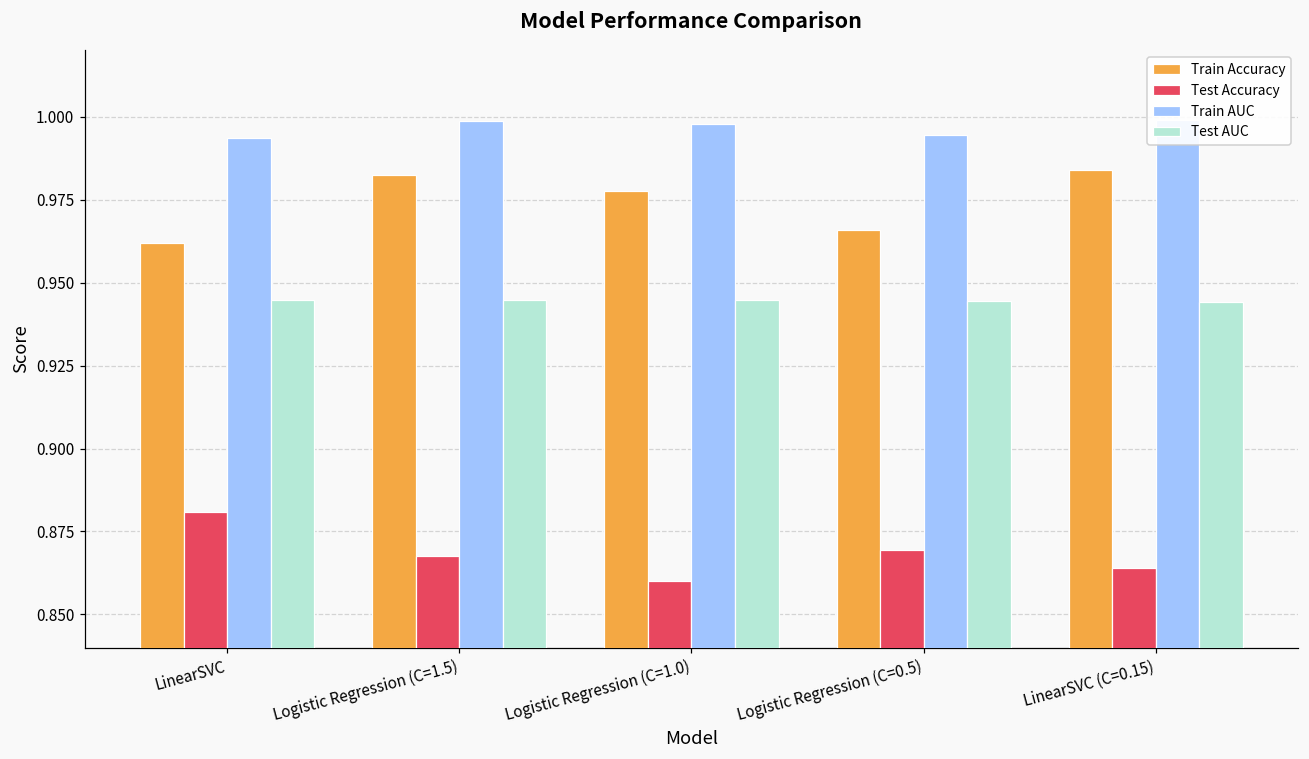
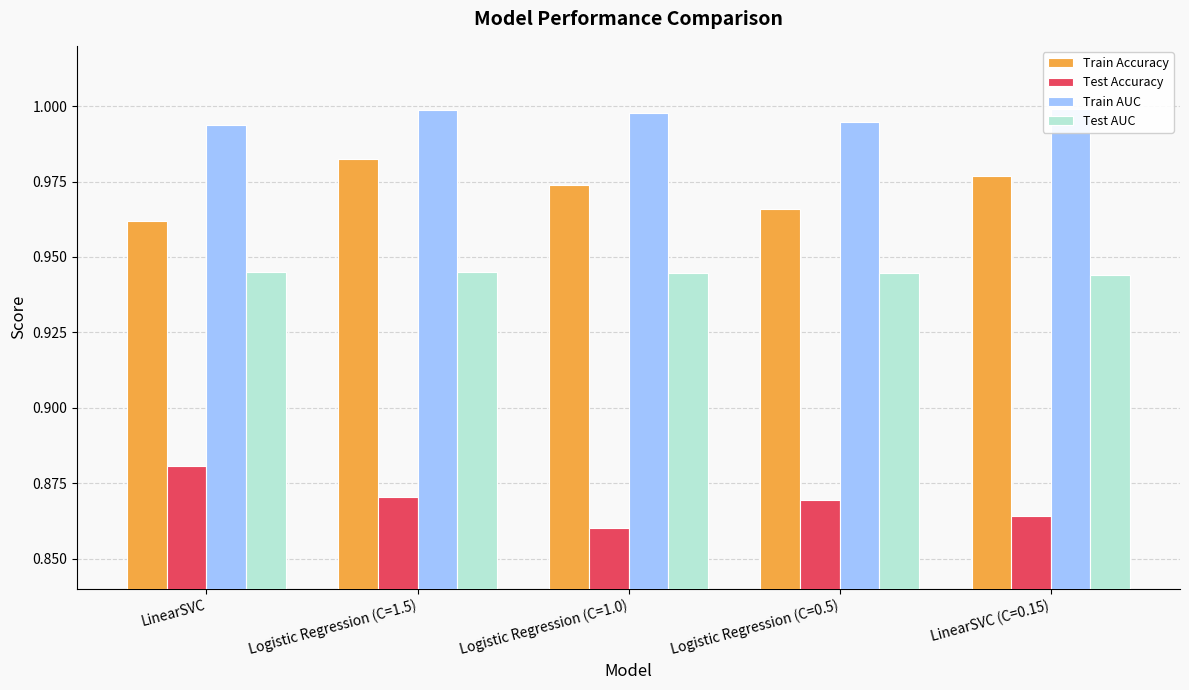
Test Accuracy, Logistic Regression (C=1.5): 0.868 -> 0.871
Train Accuracy, Logistic Regression (C=1.0): 0.978 -> 0.974
Train Accuracy, LinearSVC (C=0.15): 0.984 -> 0.977
